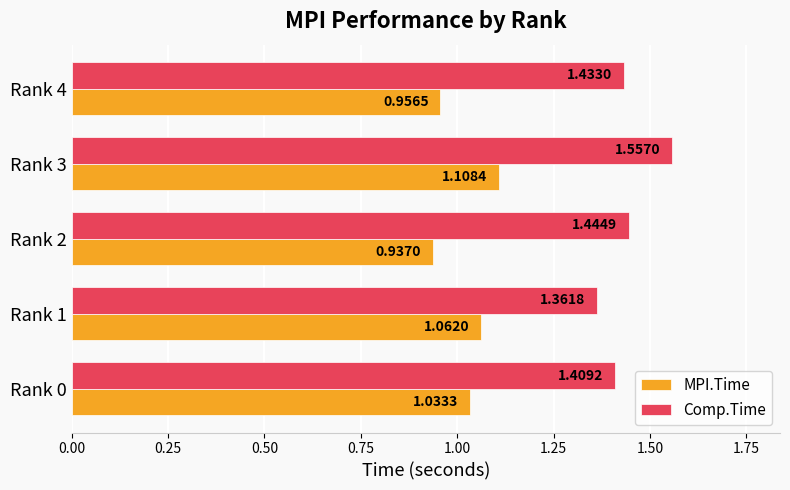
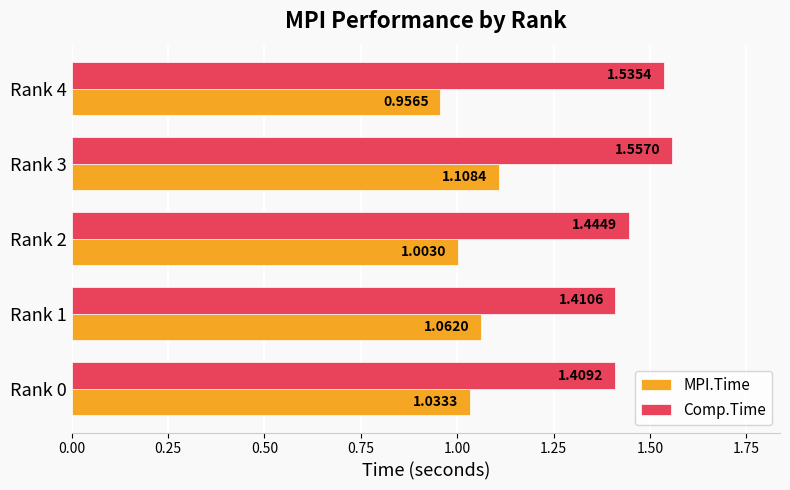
Comp.Time, Rank 4: 1.4330 -> 1.5354
MPI.Time, Rank 2: 0.9370 -> 1.0030
Comp.Time, Rank 1: 1.3618 -> 1.4106
